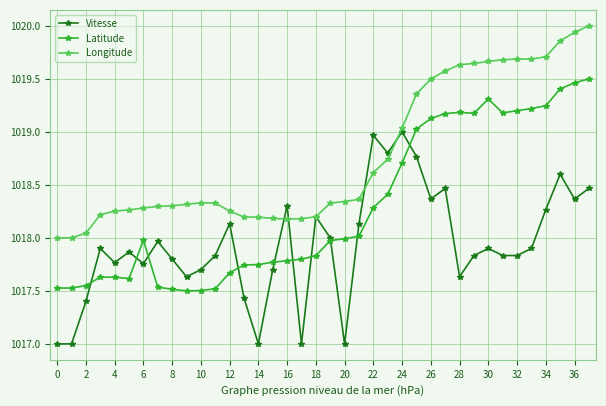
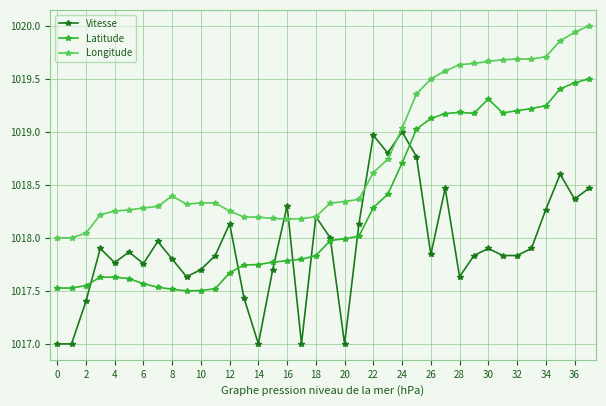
Latitude, 6: 1017.98 -> 1017.57
Longitude, 8: 1018.30 -> 1018.40
Vitesse, 26: 1018.37 -> 1017.84
